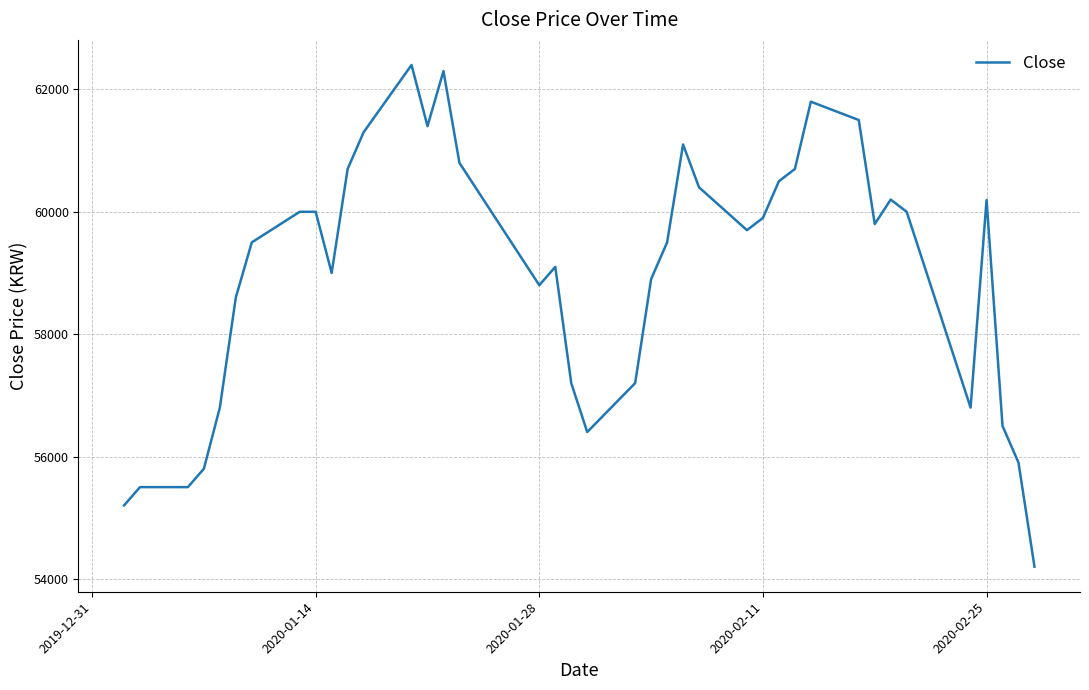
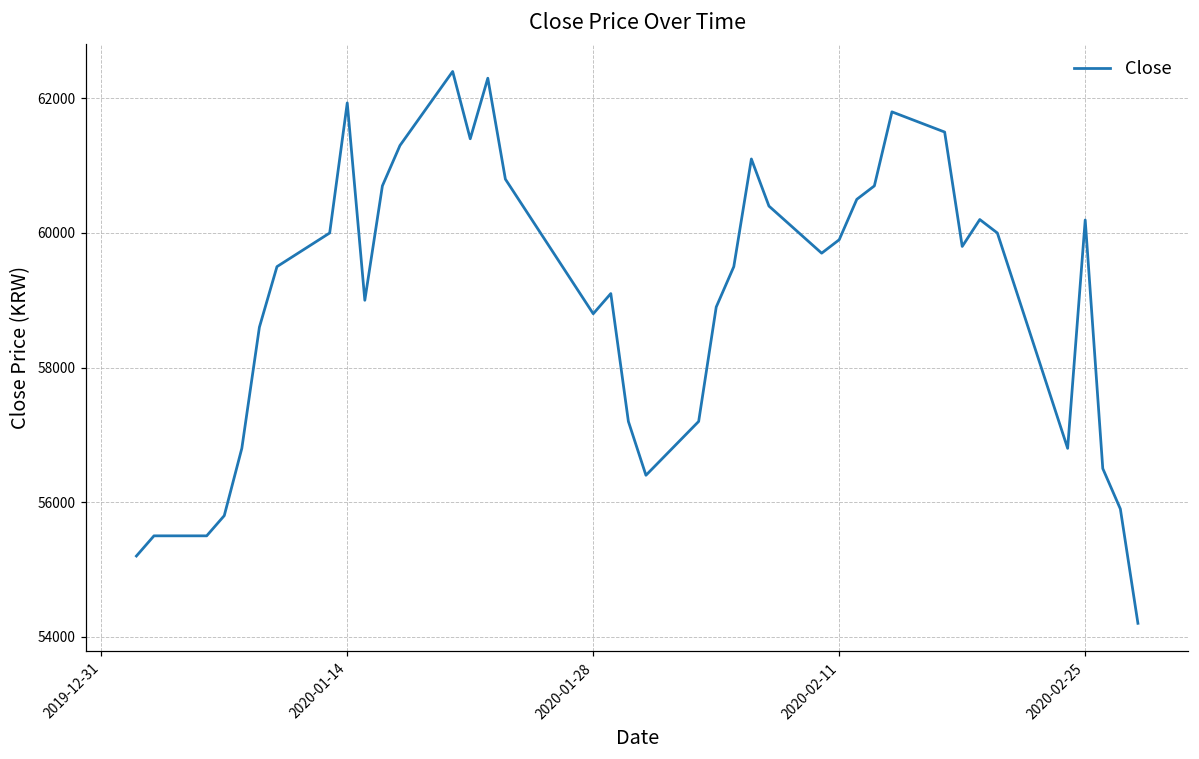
2020-01-14: 60000 -> 61900
